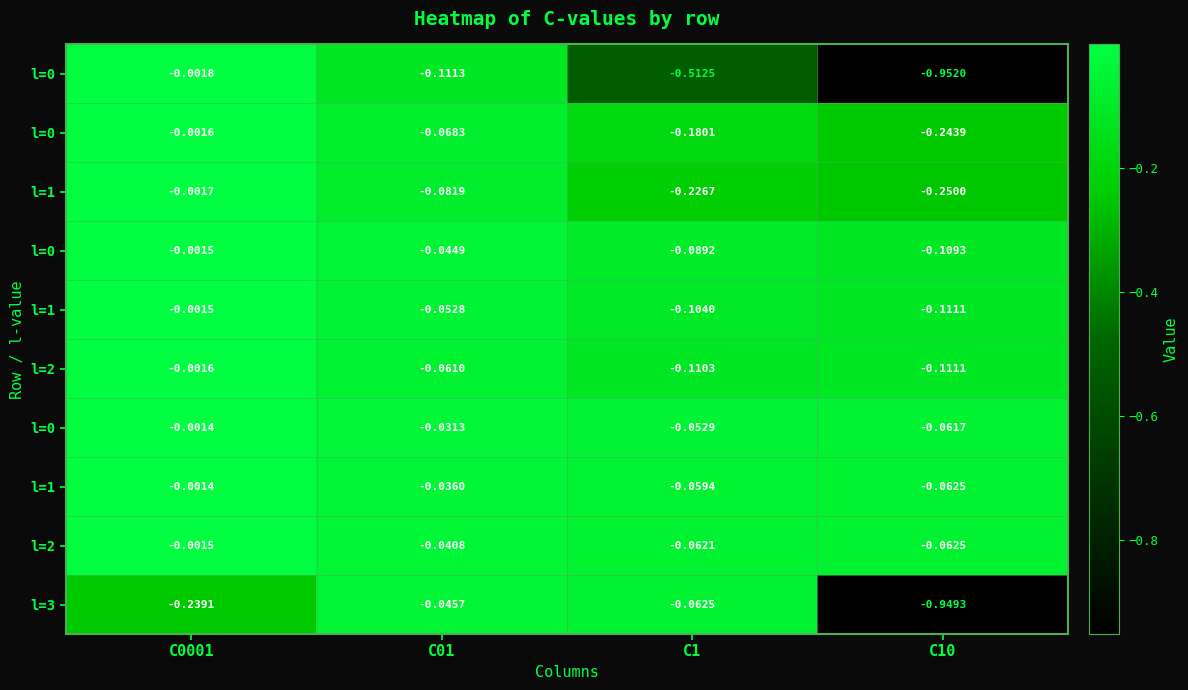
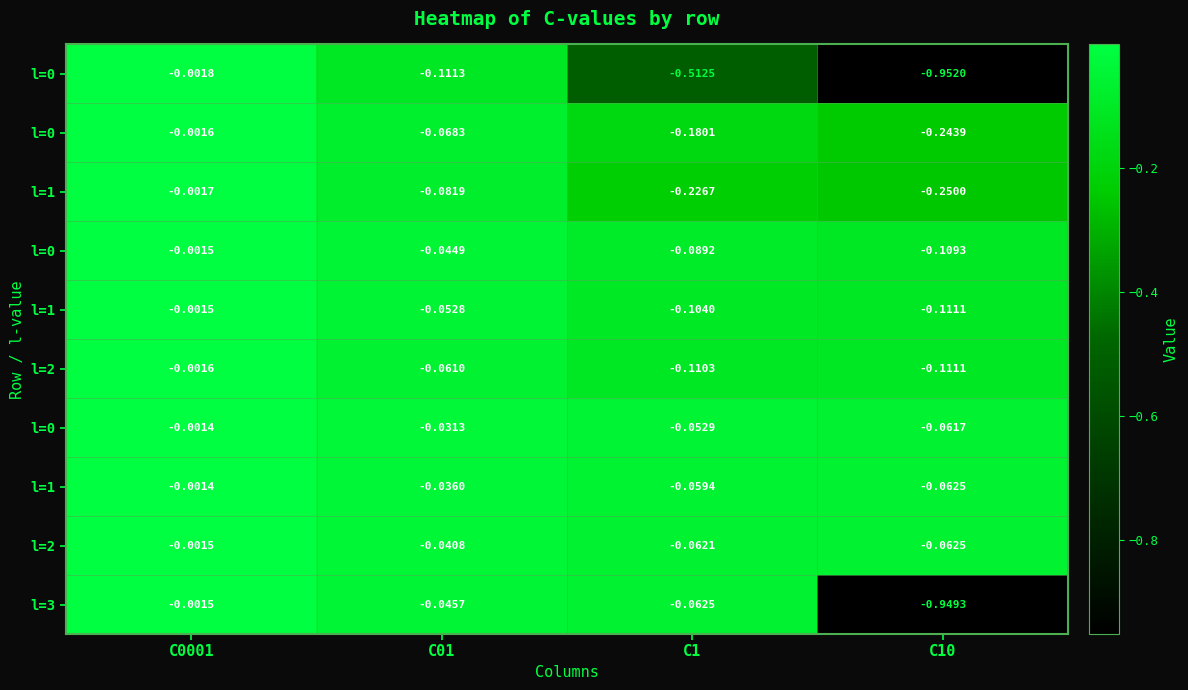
l=3, C0001: -0.2391 -> -0.0015
